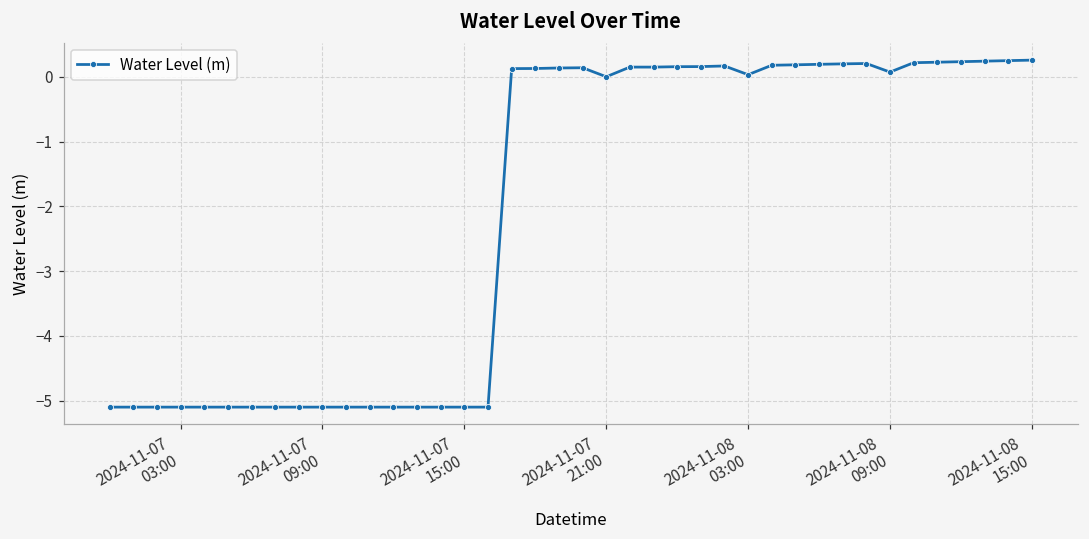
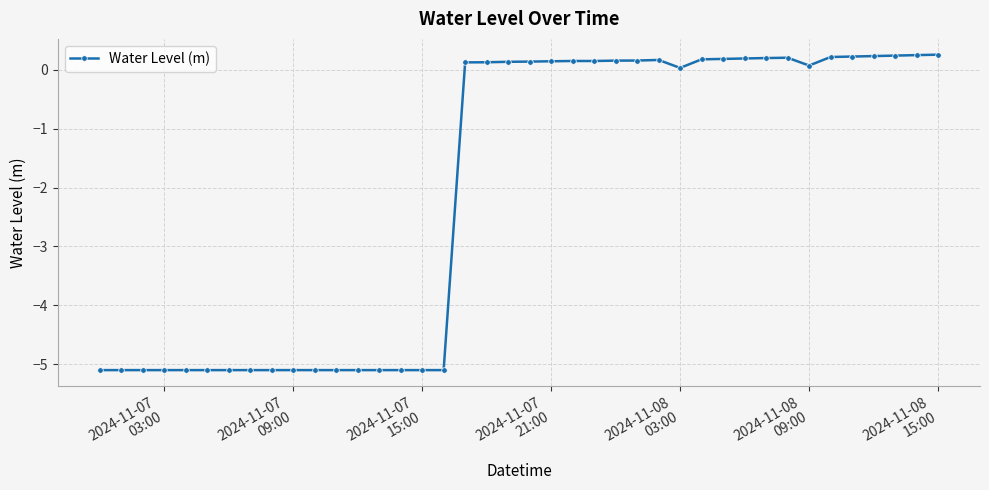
2024-11-07 21:00: 0.0 -> 0.1
